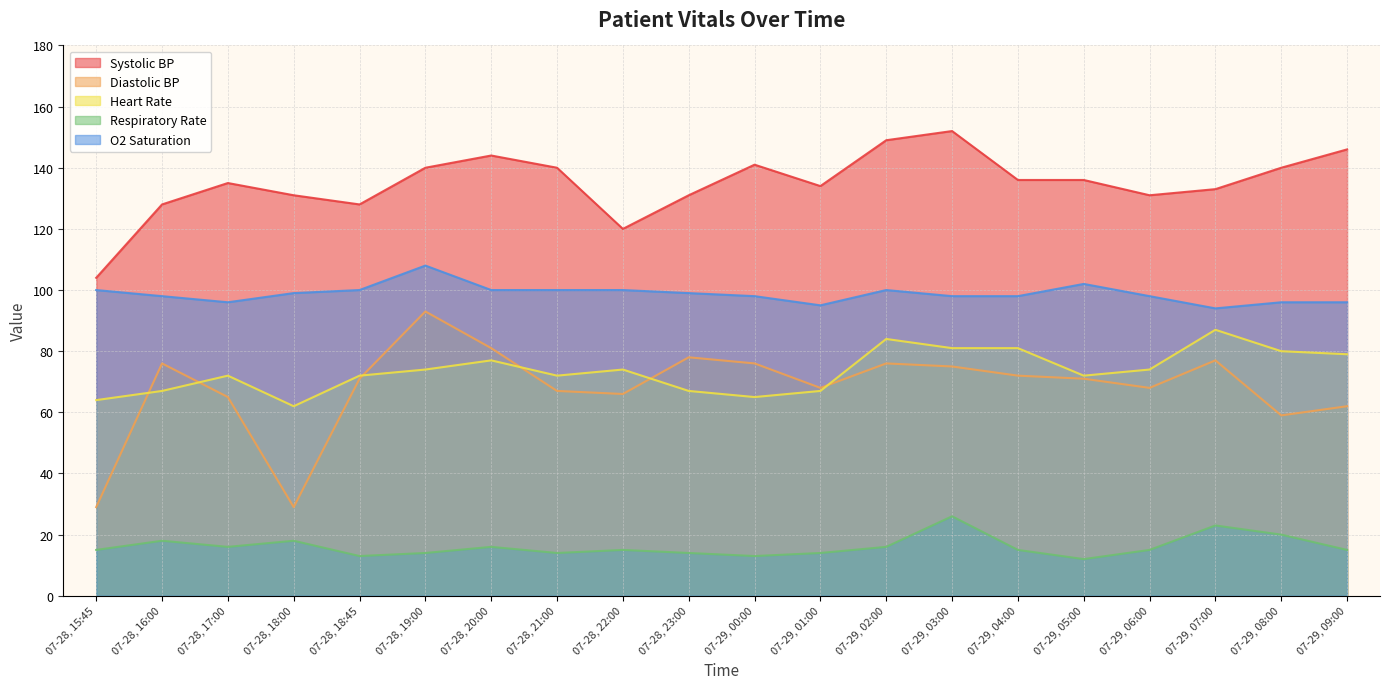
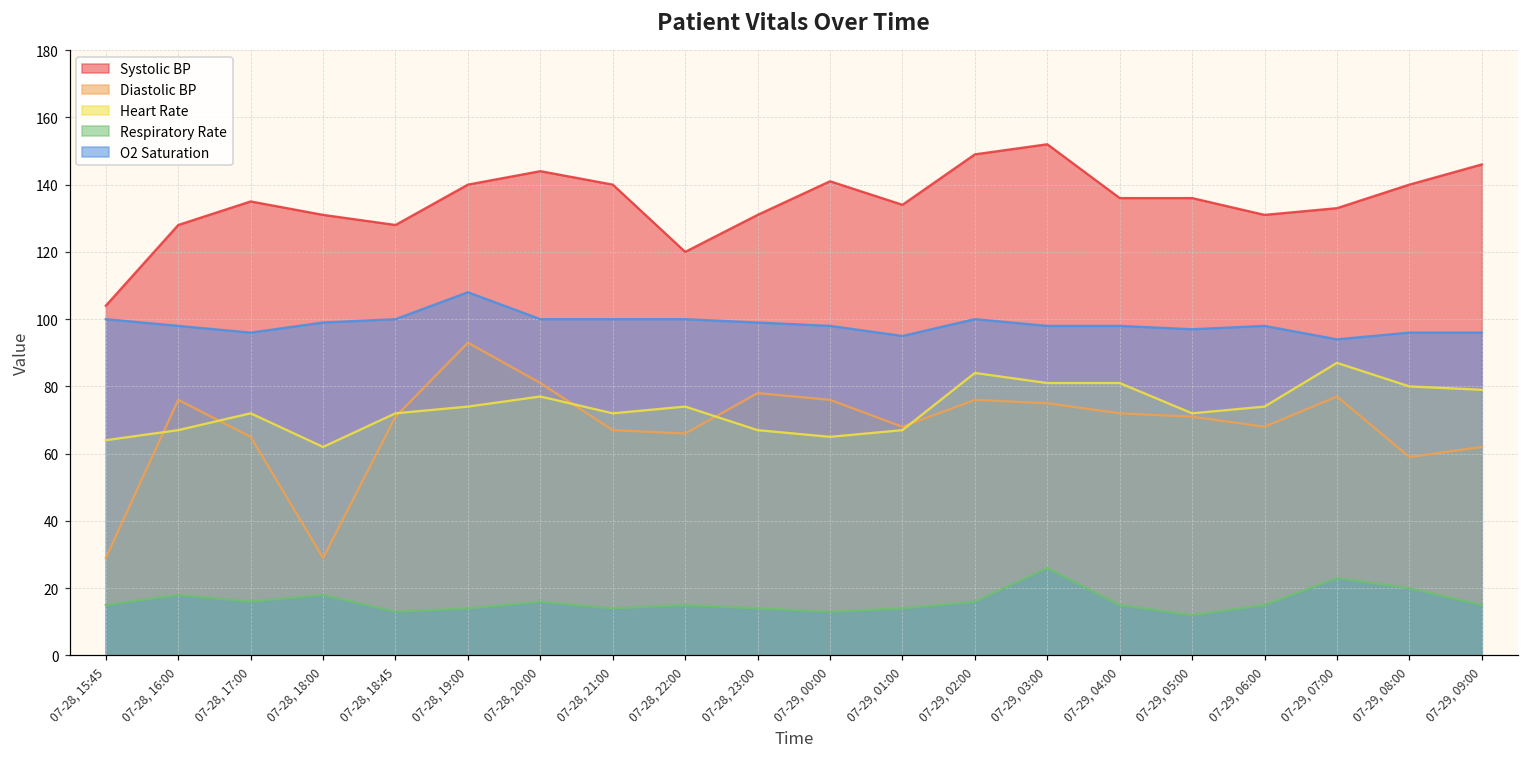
O2 Saturation, 07-29, 05:00: 102 -> 97
